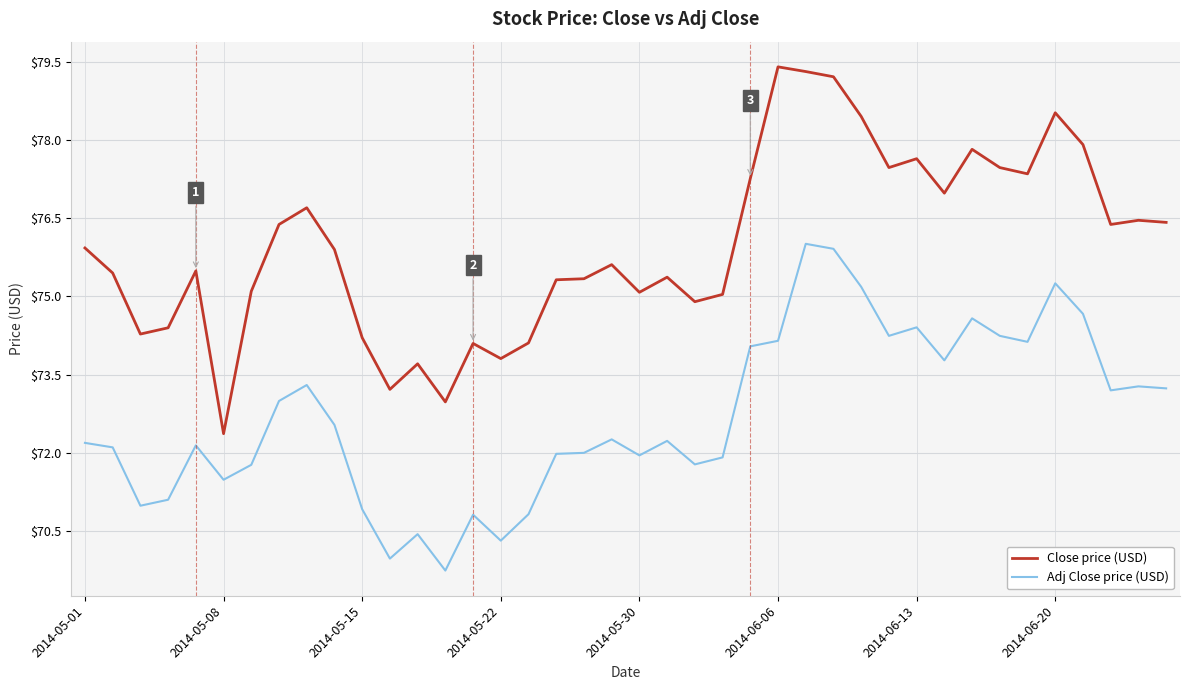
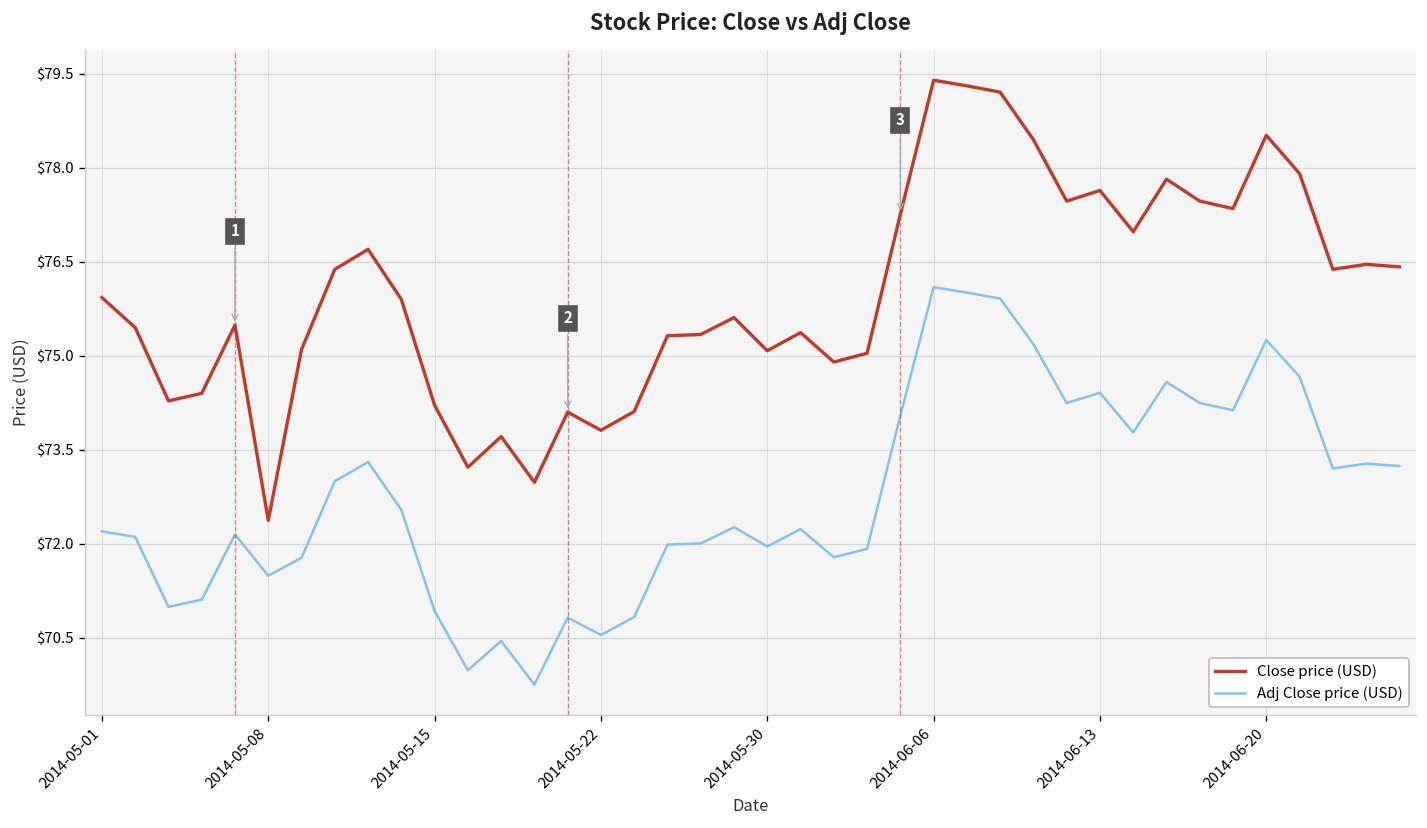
Adj Close price (USD), 2014-05-22: $70.3 -> $70.5
Adj Close price (USD), 2014-06-06: $74.2 -> $76.1
